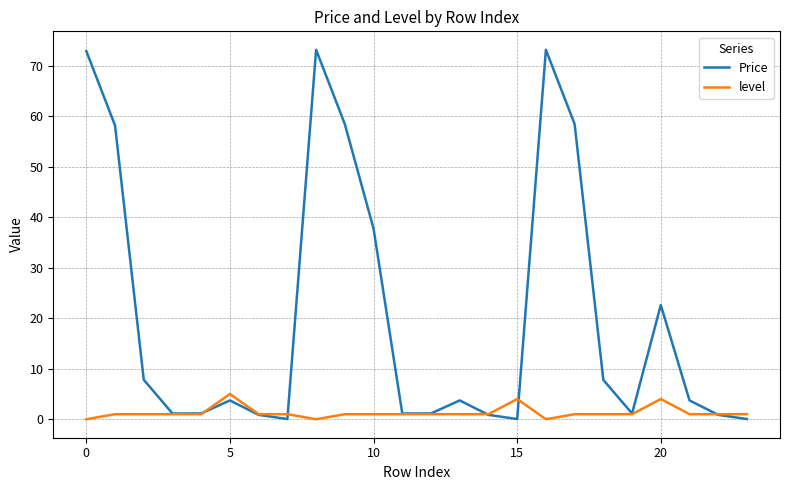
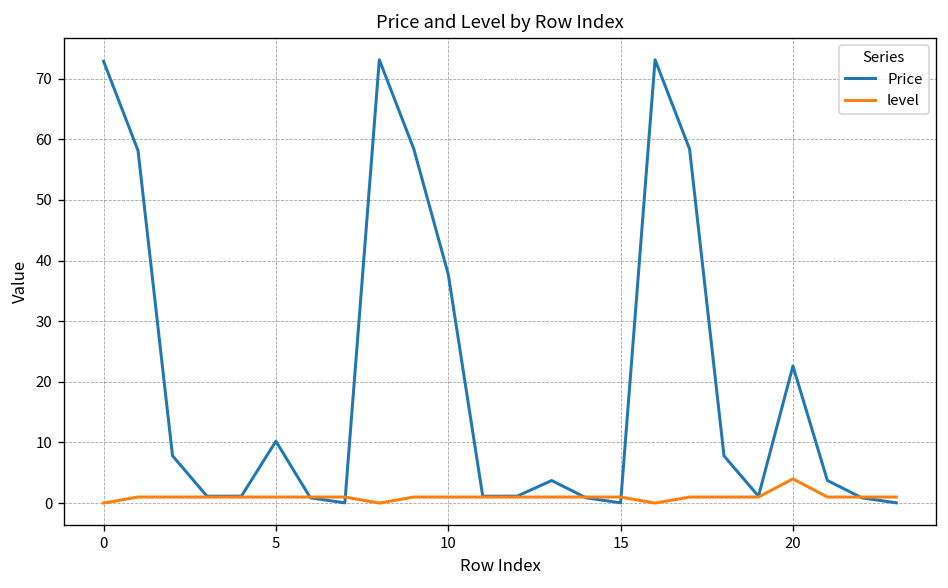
Price, 5: 4 -> 10
level, 5: 5 -> 1
level, 15: 4 -> 1
